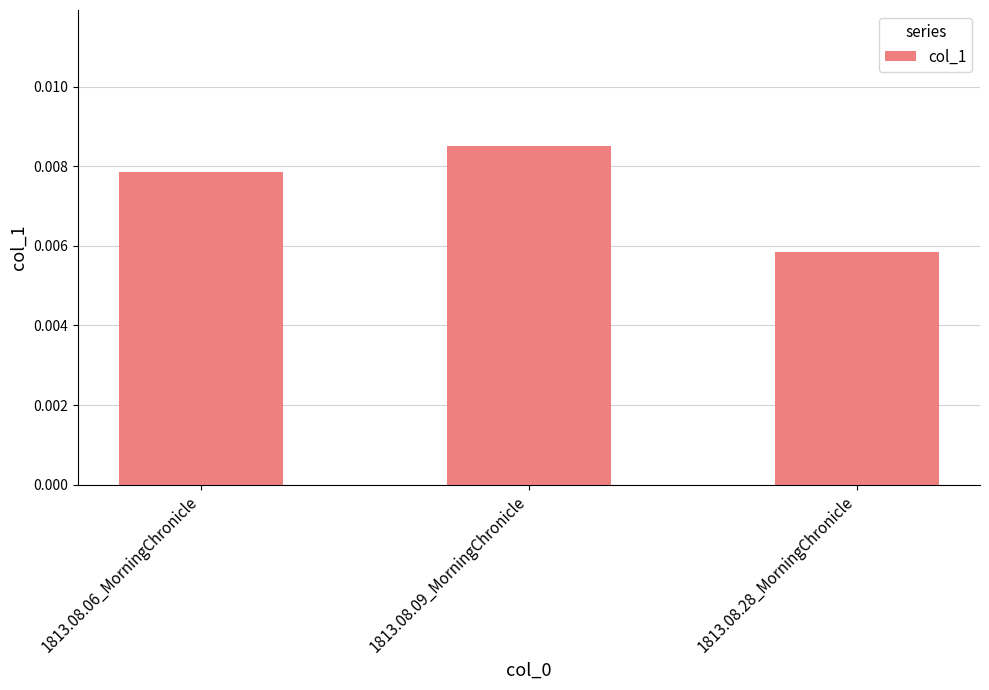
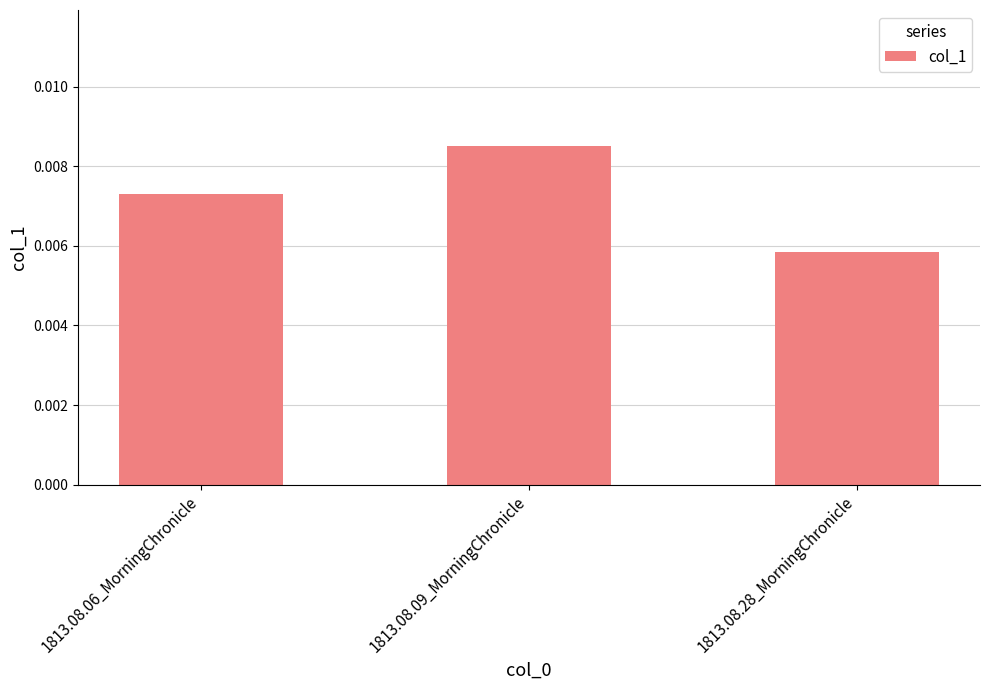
1813.08.06_MorningChronicle: 0.0078 -> 0.0073
